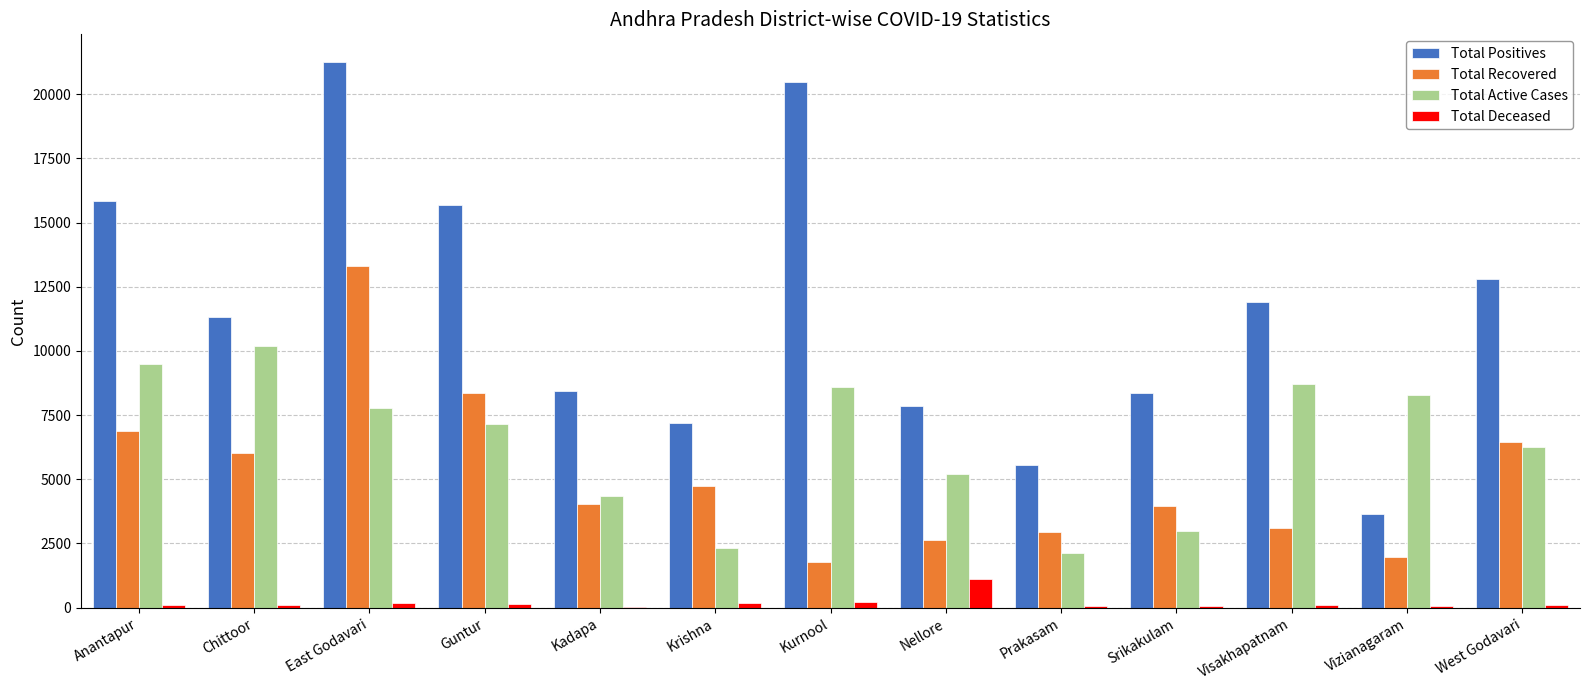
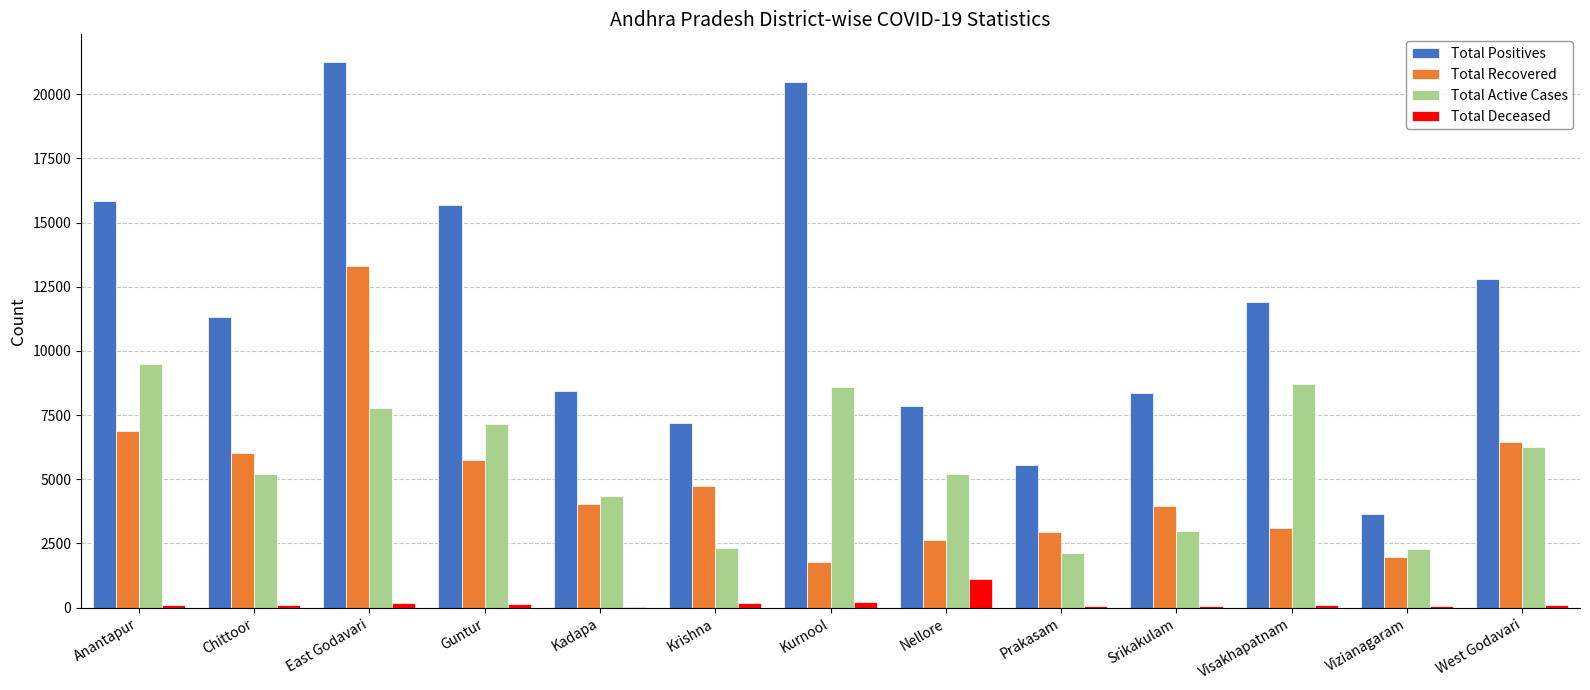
Total Active Cases, Chittoor: 10200 -> 5200
Total Recovered, Guntur: 8400 -> 5800
Total Active Cases, Vizianagaram: 8300 -> 2300
